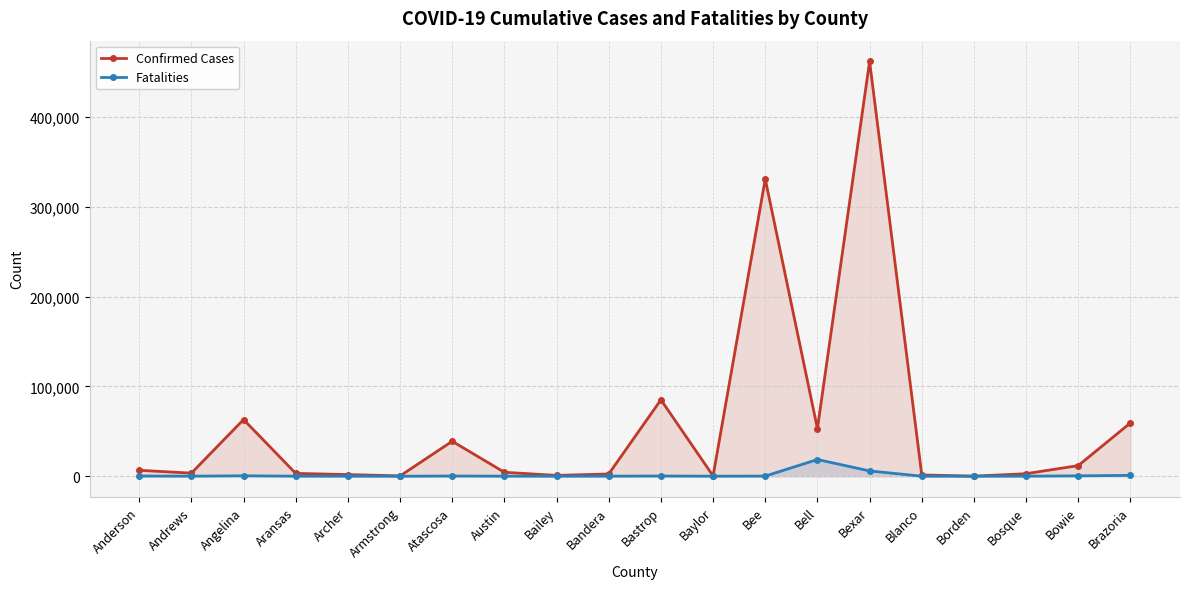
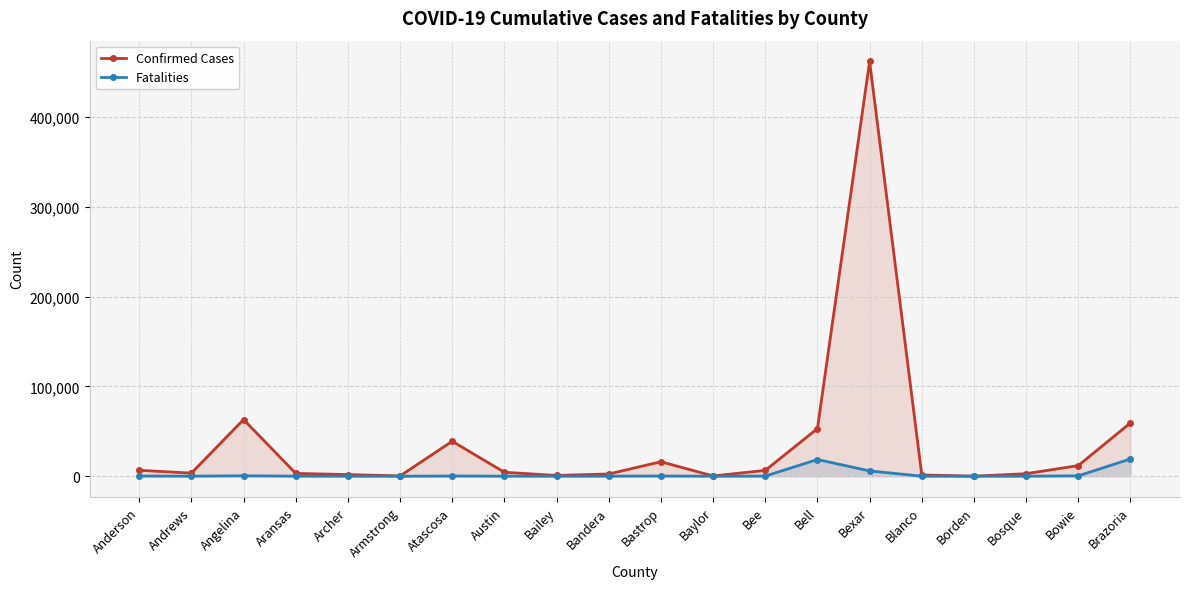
Confirmed Cases, Bastrop: 90,000 -> 20,000
Confirmed Cases, Bee: 330,000 -> 10,000
Fatalities, Brazoria: 0 -> 20,000
